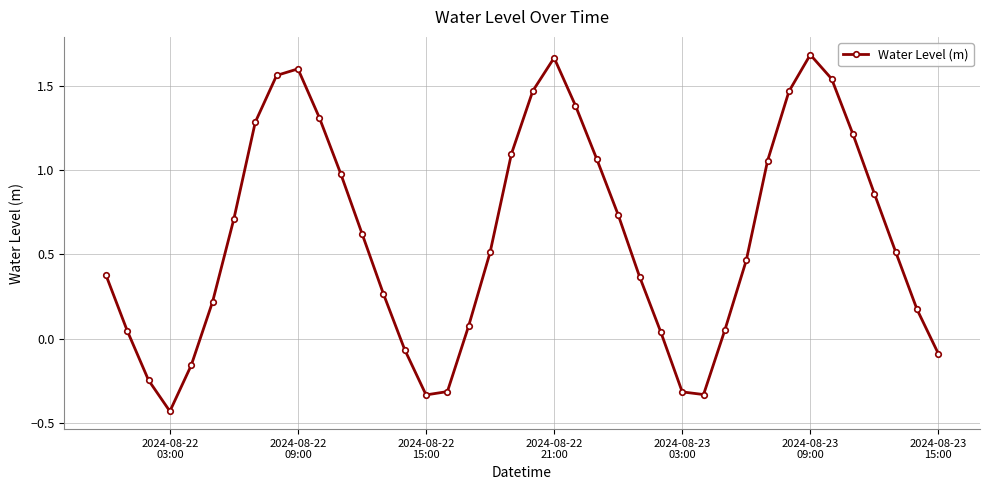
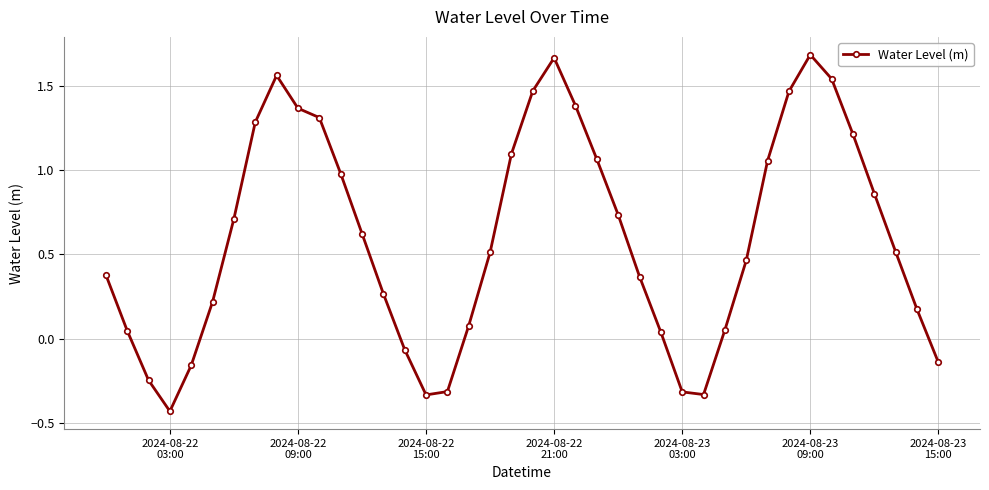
2024-08-22 09:00: 1.60 -> 1.37
2024-08-23 15:00: -0.09 -> -0.14
